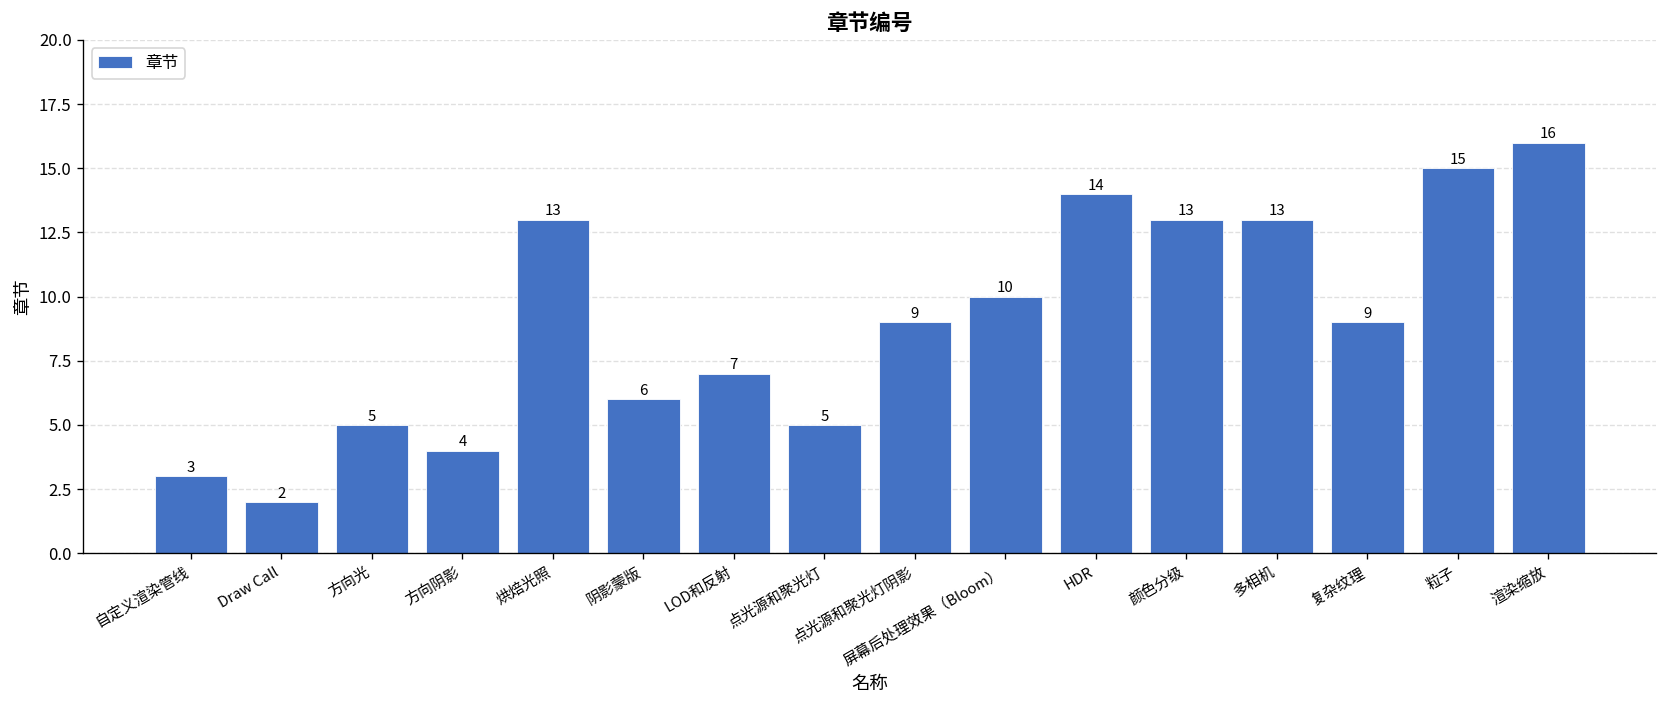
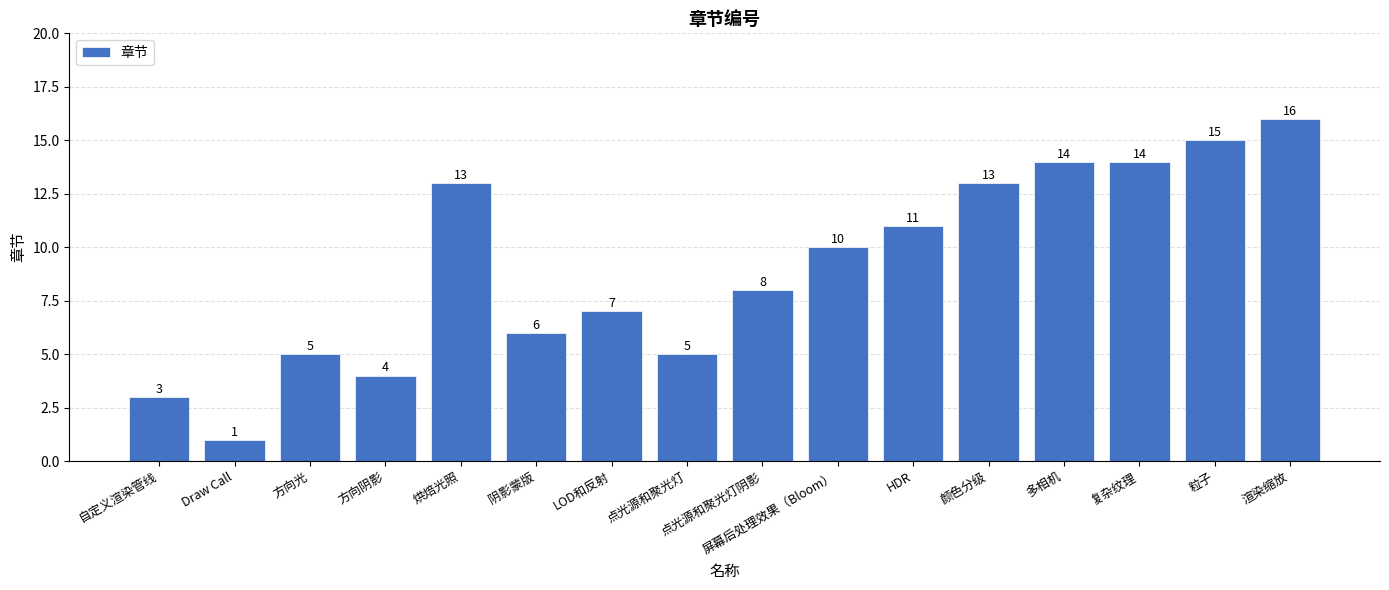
Draw Call: 2 -> 1
点光源和聚光灯阴影: 9 -> 8
HDR: 14 -> 11
多相机: 13 -> 14
复杂纹理: 9 -> 14
